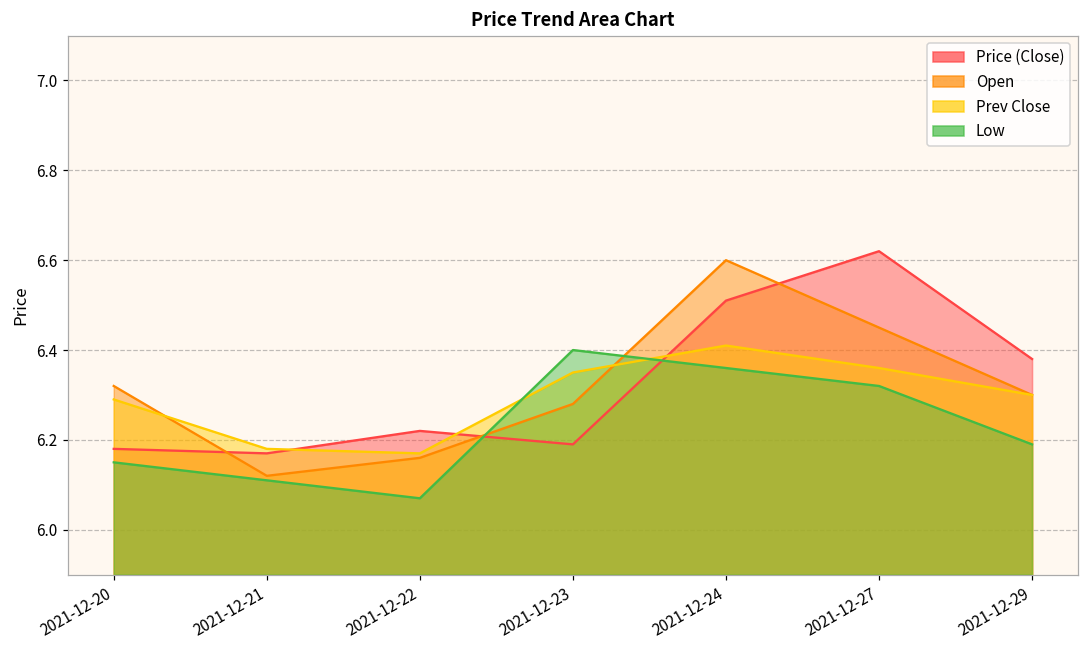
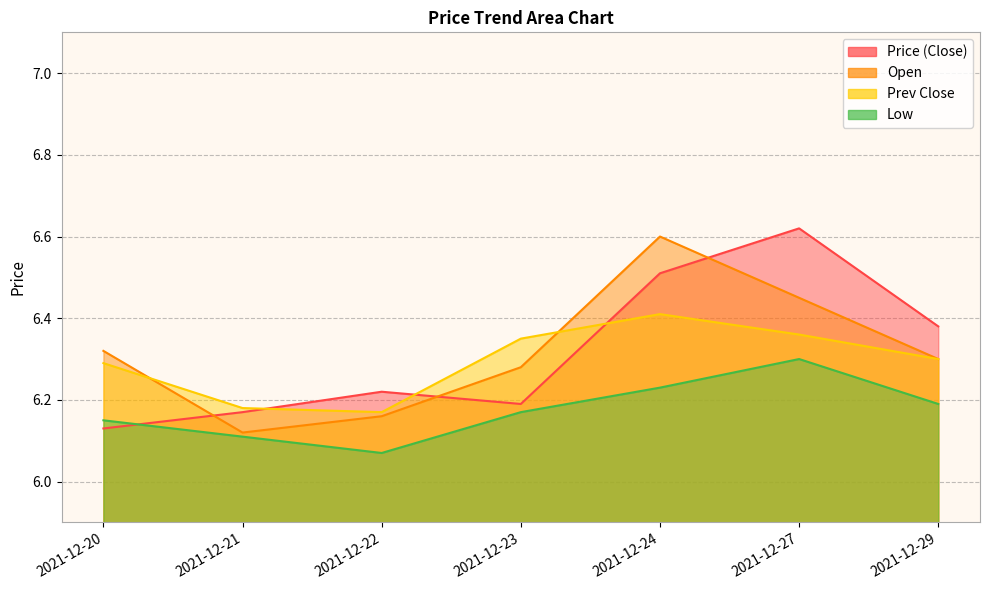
Price (Close), 2021-12-20: 6.18 -> 6.13
Low, 2021-12-23: 6.40 -> 6.17
Low, 2021-12-24: 6.36 -> 6.23
Low, 2021-12-27: 6.32 -> 6.30
